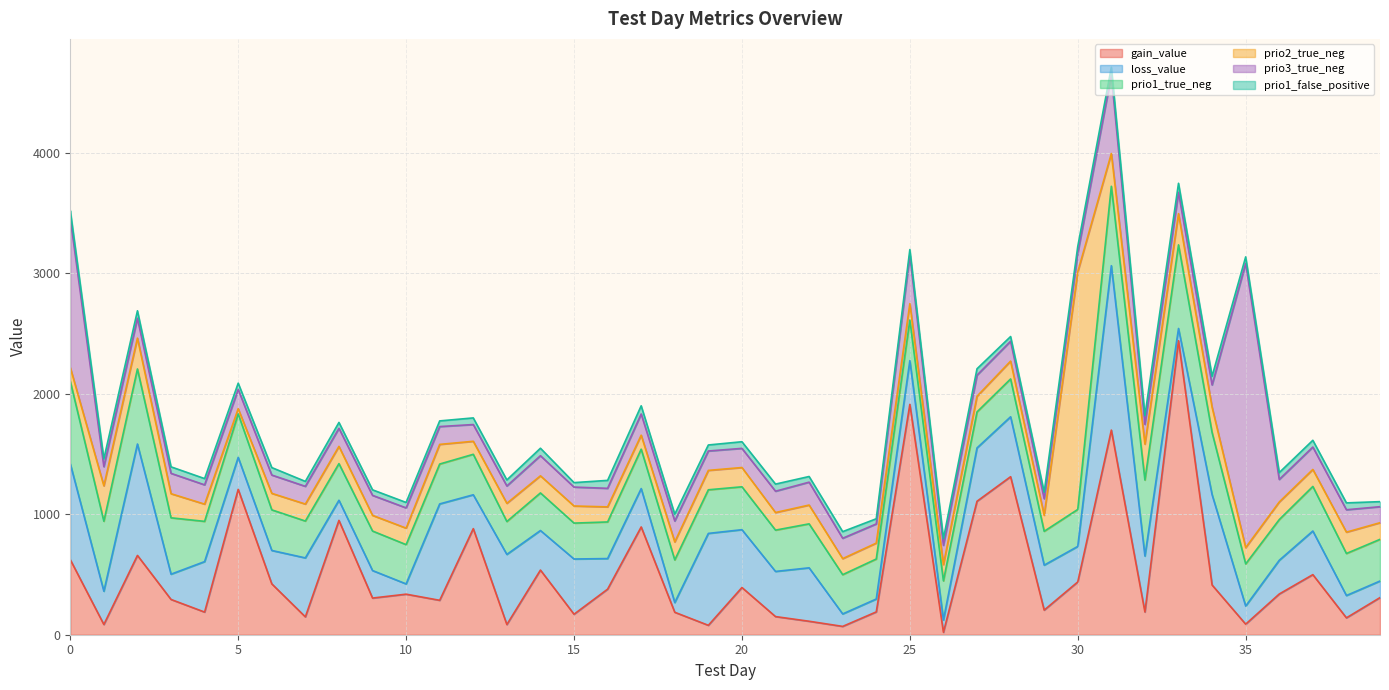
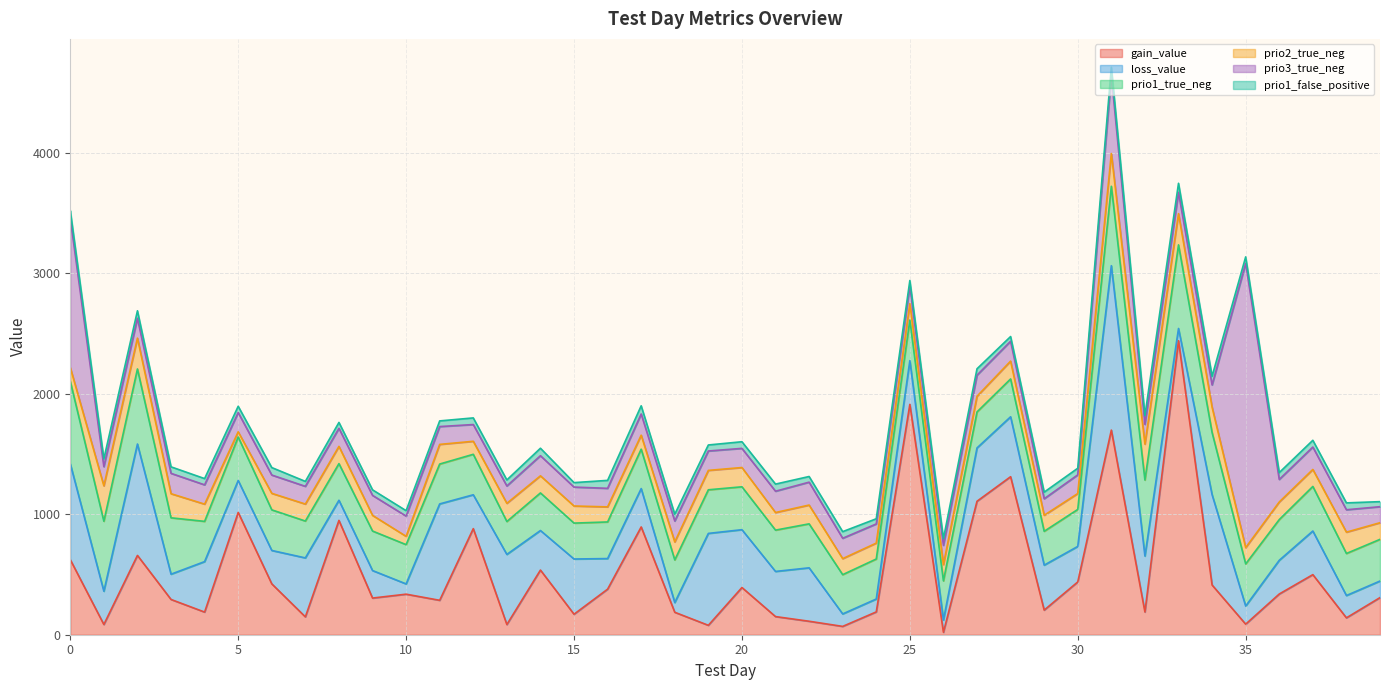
gain_value, 5: 1210 -> 1010
prio2_true_neg, 10: 140 -> 70
prio3_true_neg, 25: 400 -> 150
prio2_true_neg, 30: 1970 -> 130
